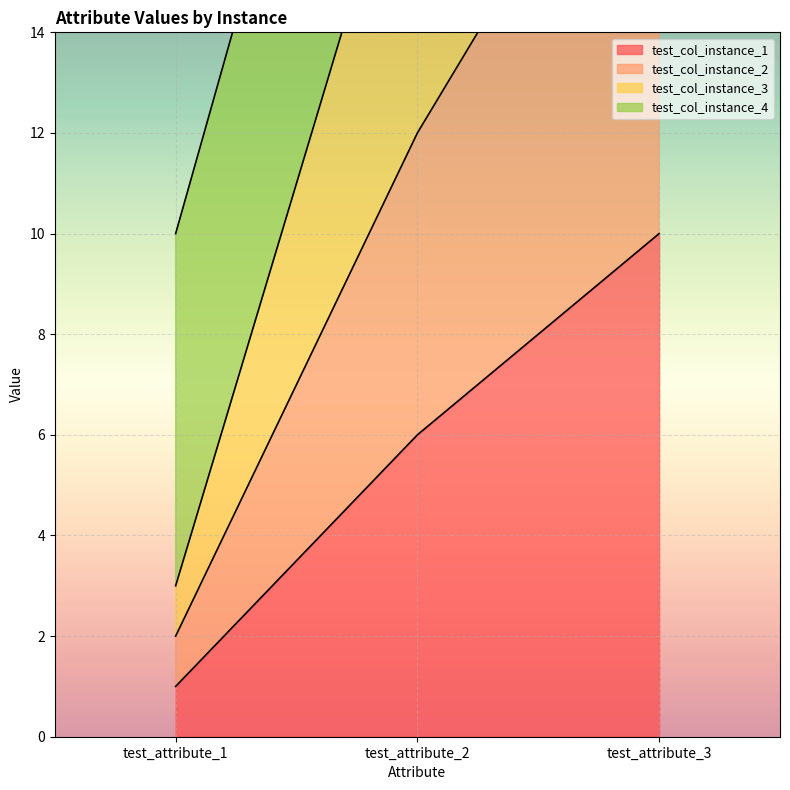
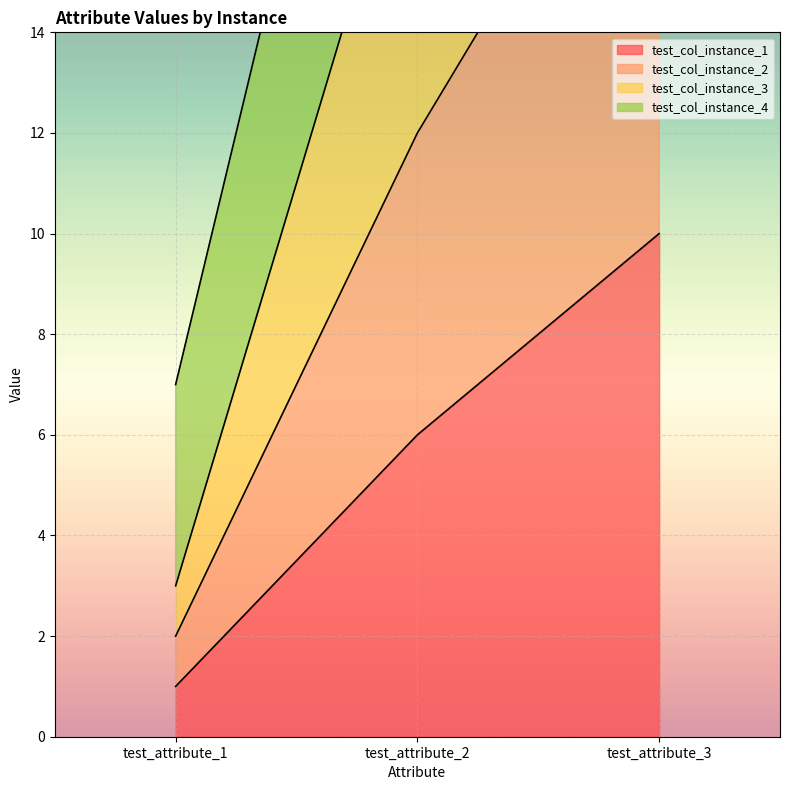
test_col_instance_4, test_attribute_1: 7 -> 4
